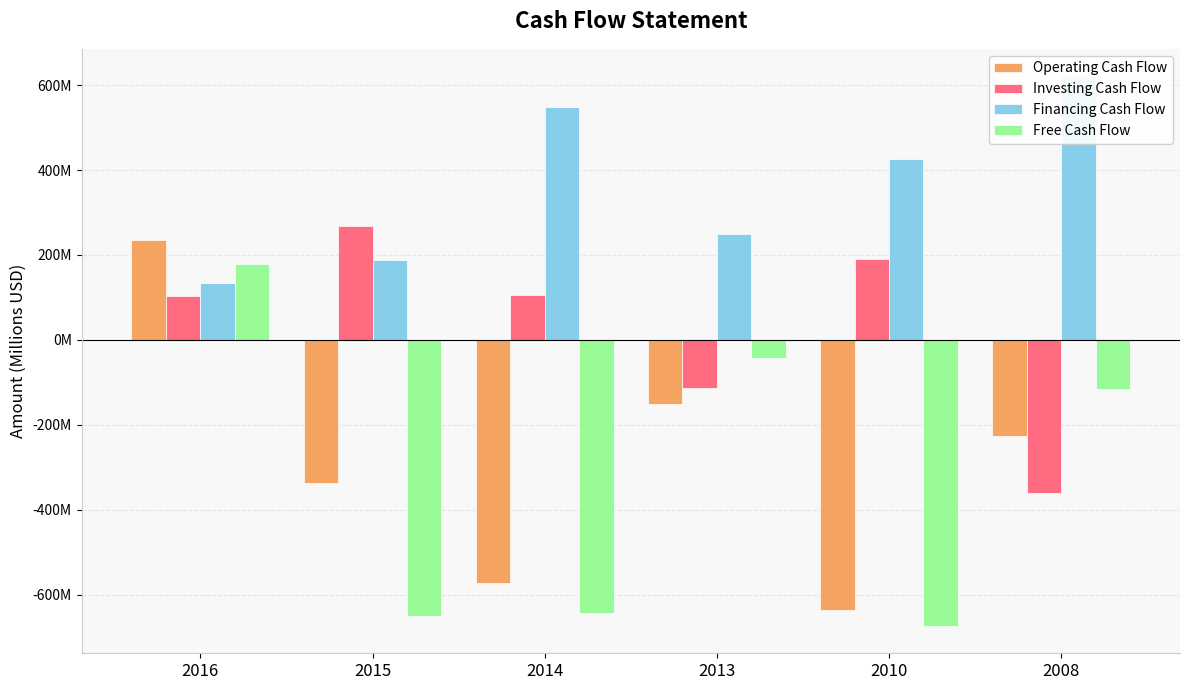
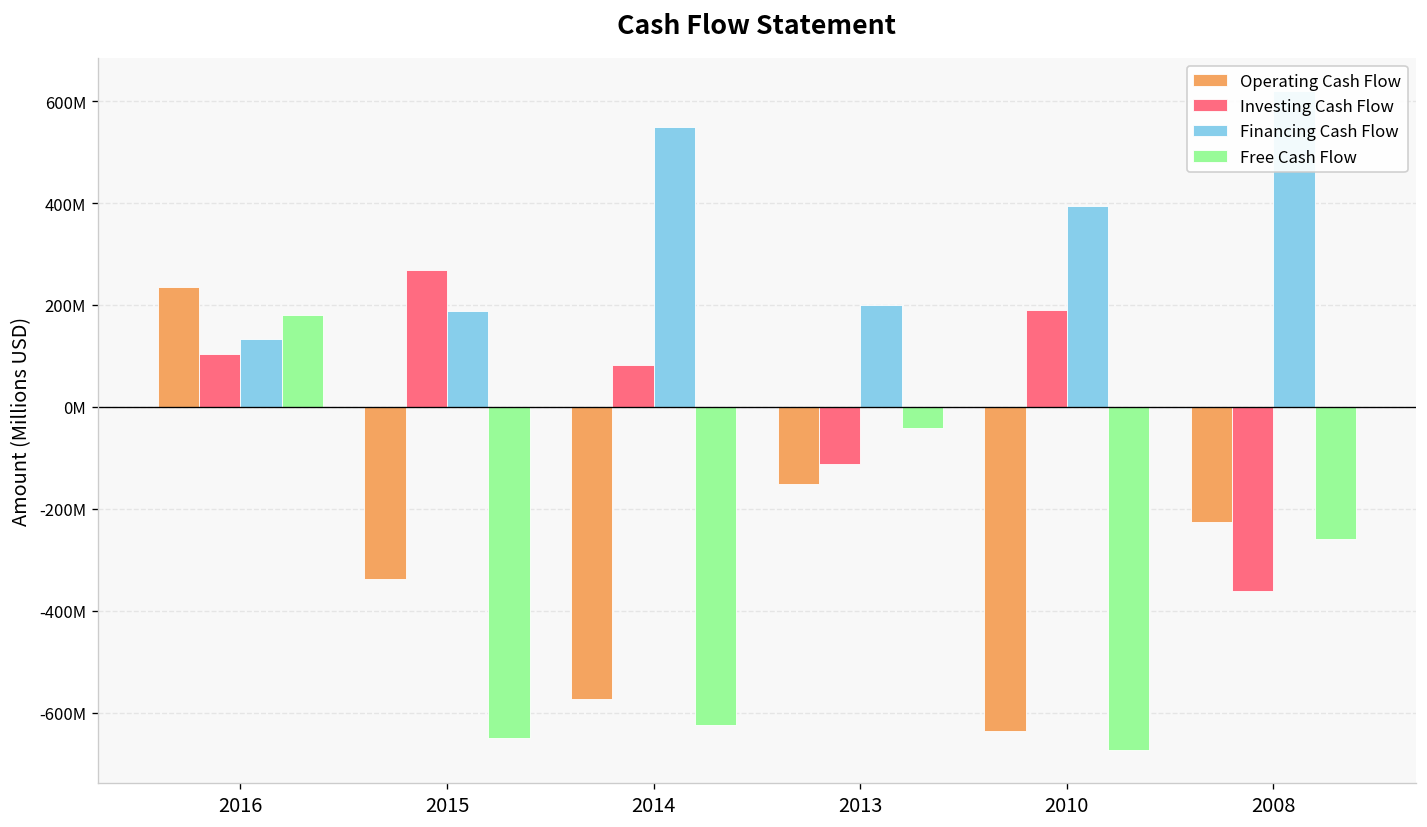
Investing Cash Flow, 2014: 110000000 -> 80000000
Free Cash Flow, 2014: -640000000 -> -620000000
Financing Cash Flow, 2013: 250000000 -> 200000000
Financing Cash Flow, 2010: 430000000 -> 390000000
Free Cash Flow, 2008: -120000000 -> -260000000
